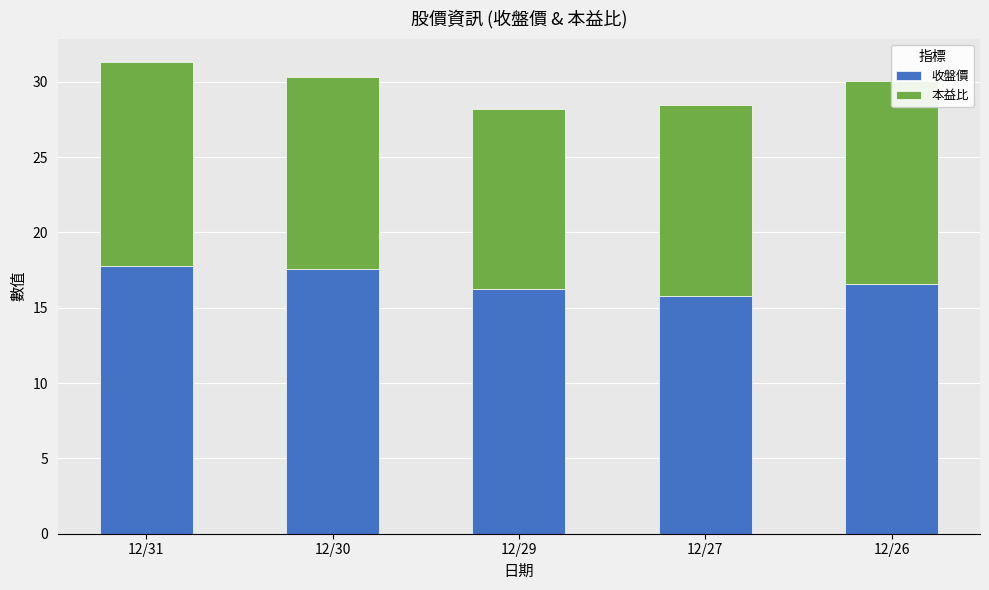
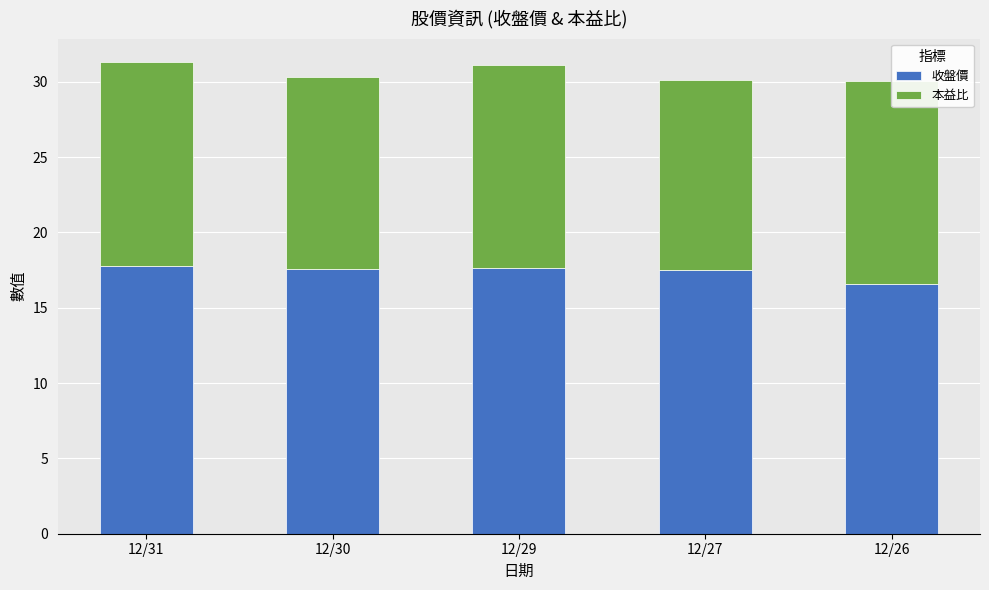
收盤價, 12/29: 16.3 -> 17.7
本益比, 12/29: 11.9 -> 13.5
收盤價, 12/27: 15.8 -> 17.5
